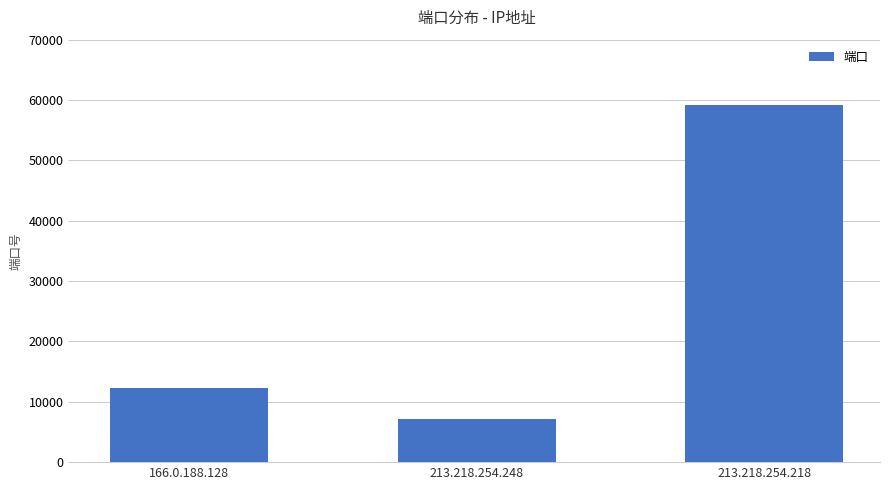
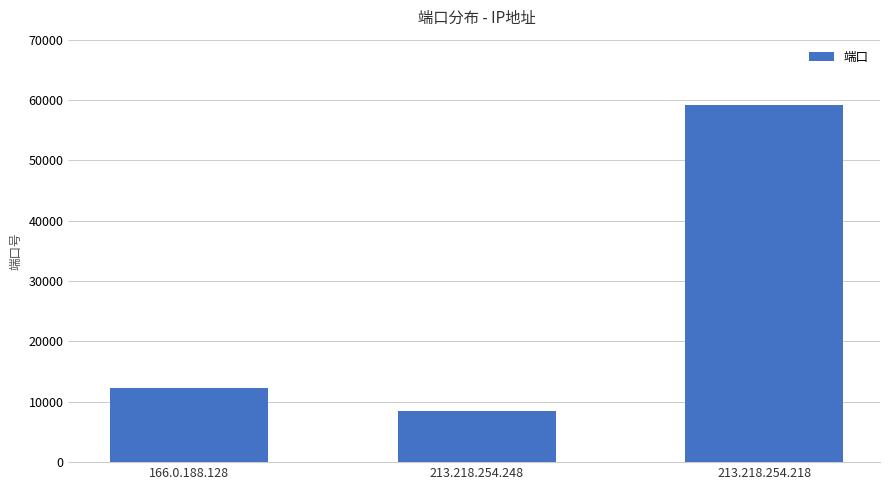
213.218.254.248: 7000 -> 8000
